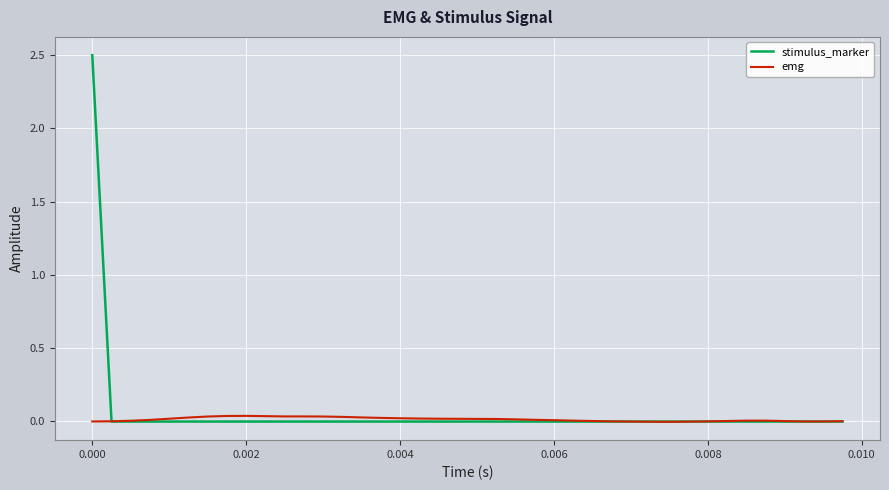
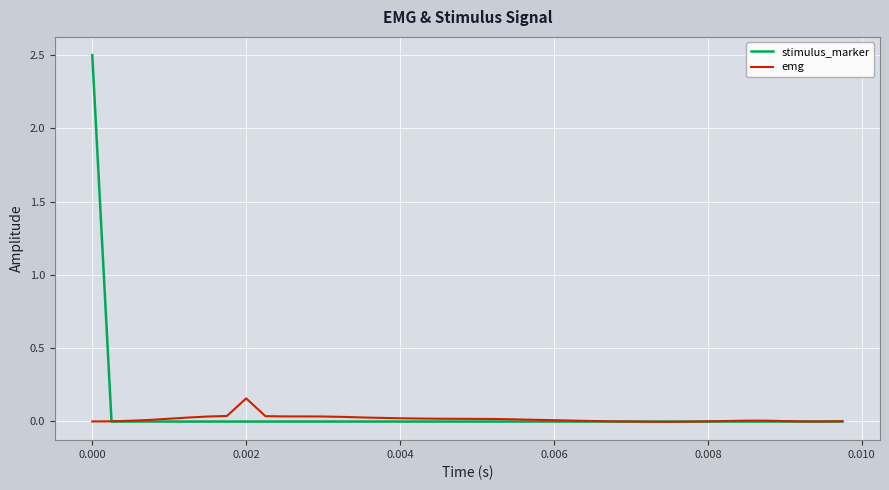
emg, 0.002: 0.04 -> 0.16
